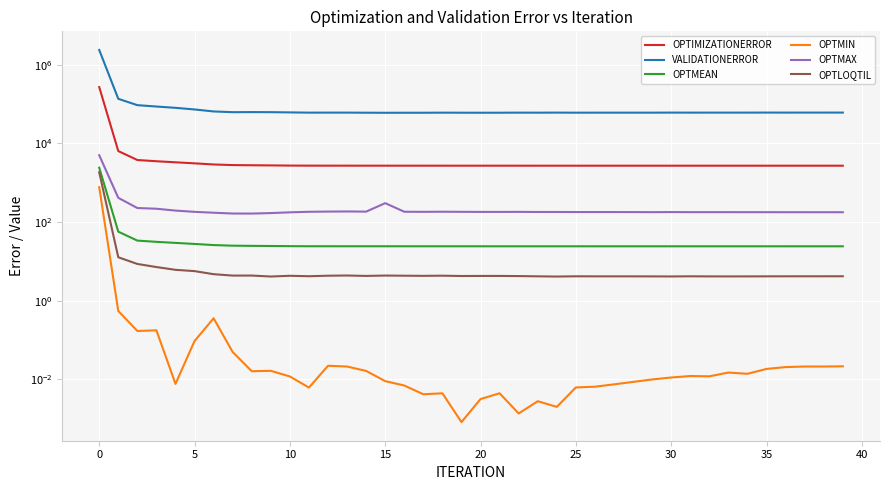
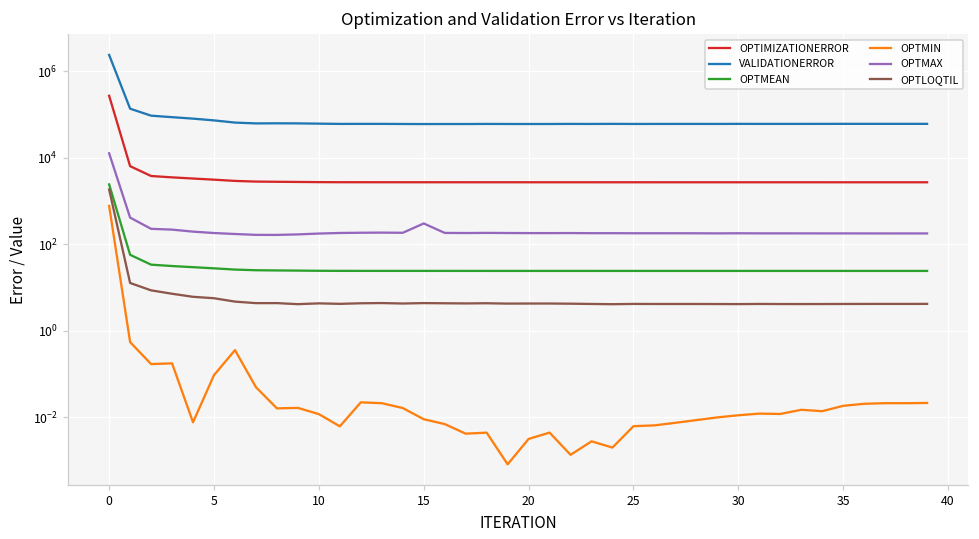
OPTMAX, 0: 5000 -> 13000
